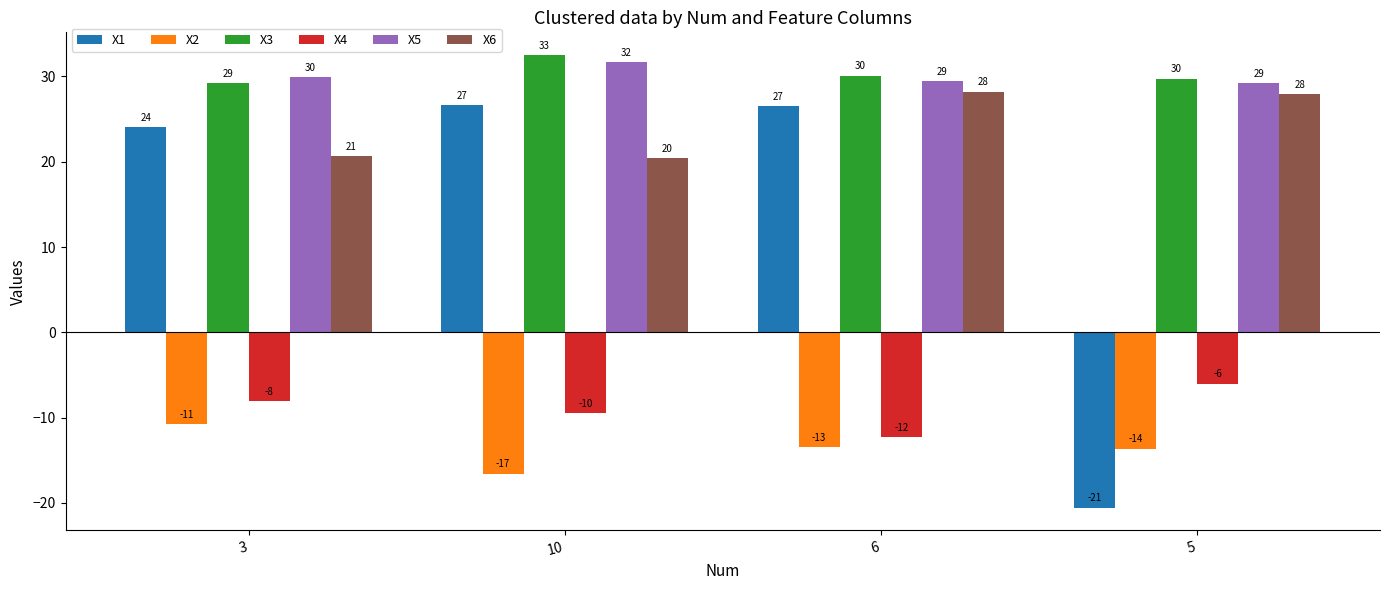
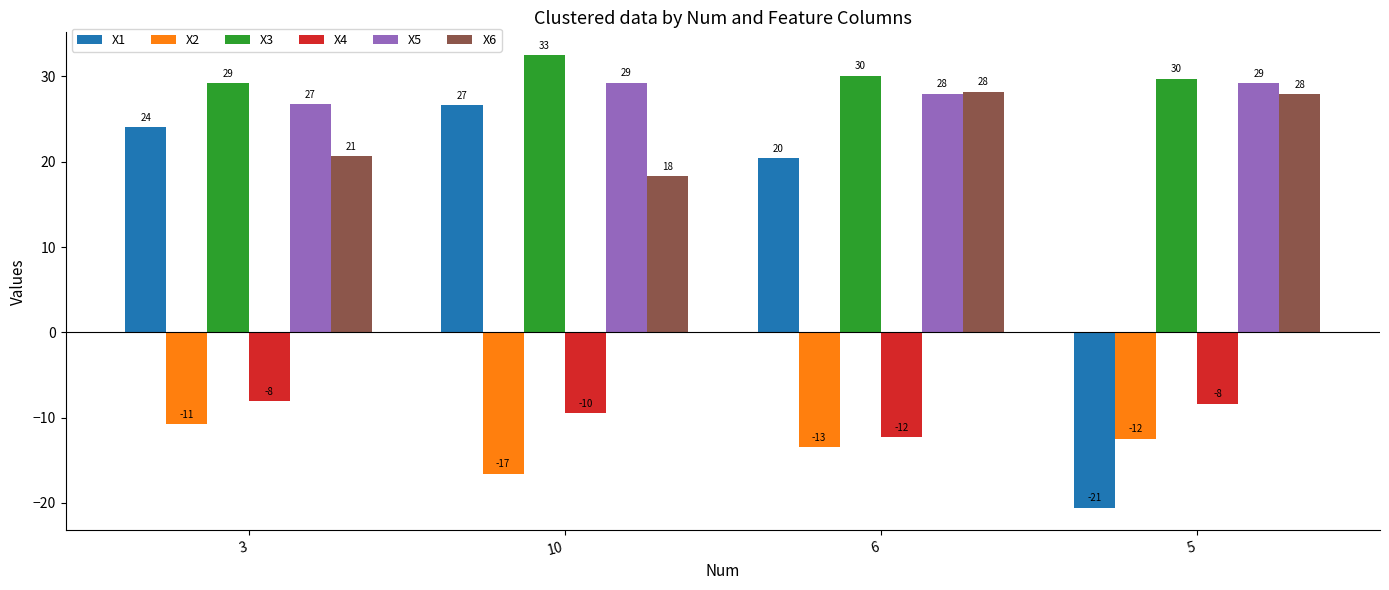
X5, 3: 30 -> 27
X5, 10: 32 -> 29
X6, 10: 20 -> 18
X1, 6: 27 -> 20
X5, 6: 29 -> 28
X2, 5: -14 -> -12
X4, 5: -6 -> -8
